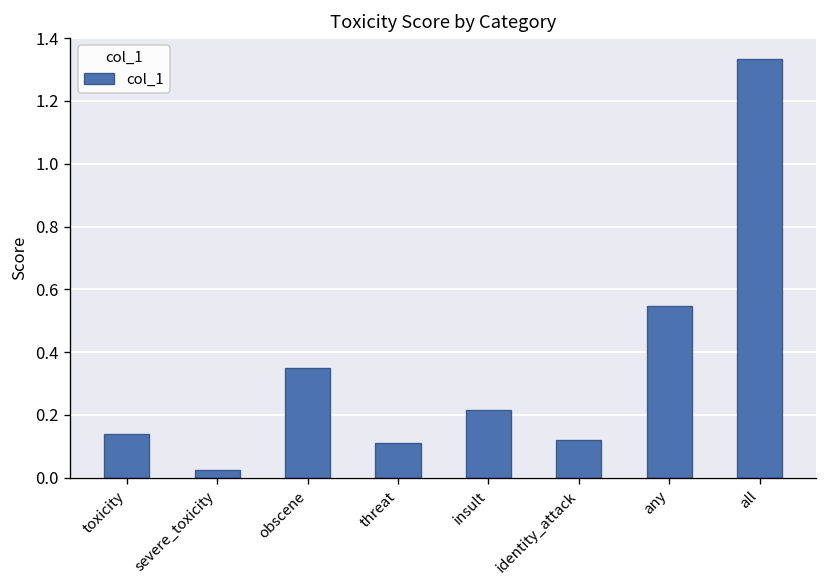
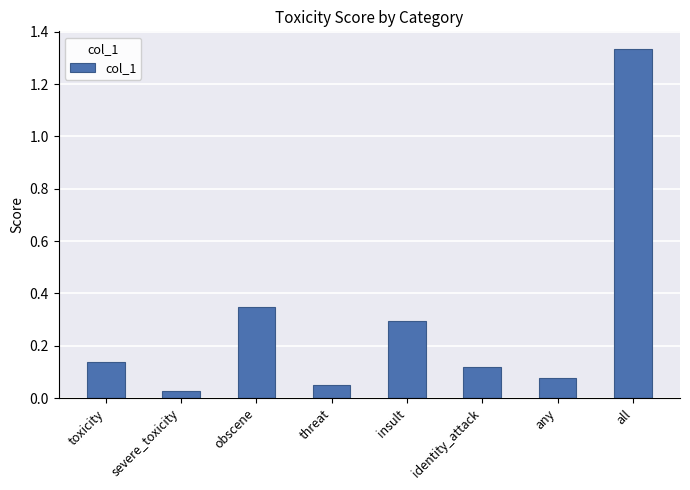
threat: 0.11 -> 0.05
insult: 0.22 -> 0.30
any: 0.55 -> 0.08
